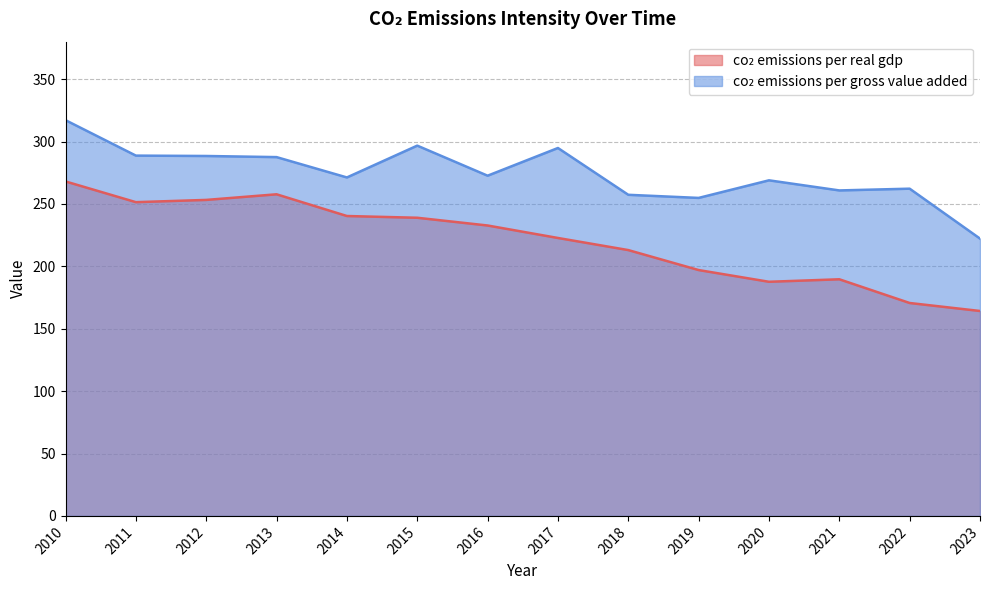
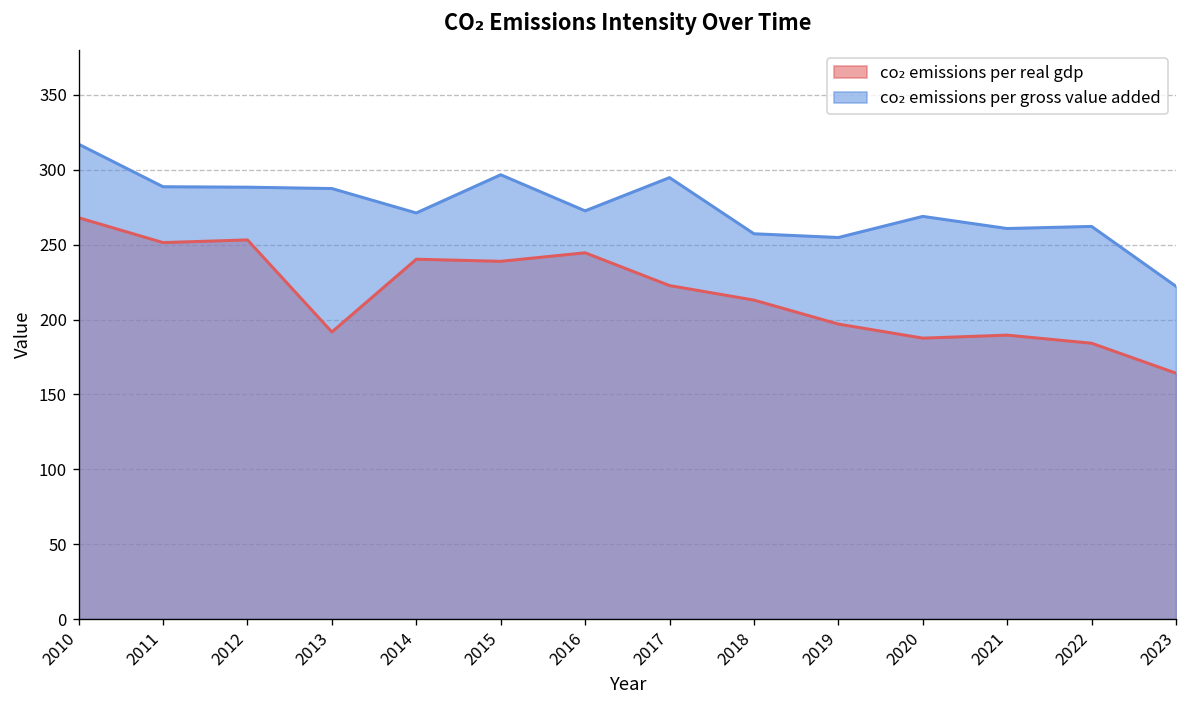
co₂ emissions per real gdp, 2013: 258 -> 192
co₂ emissions per real gdp, 2016: 233 -> 245
co₂ emissions per real gdp, 2022: 171 -> 184
